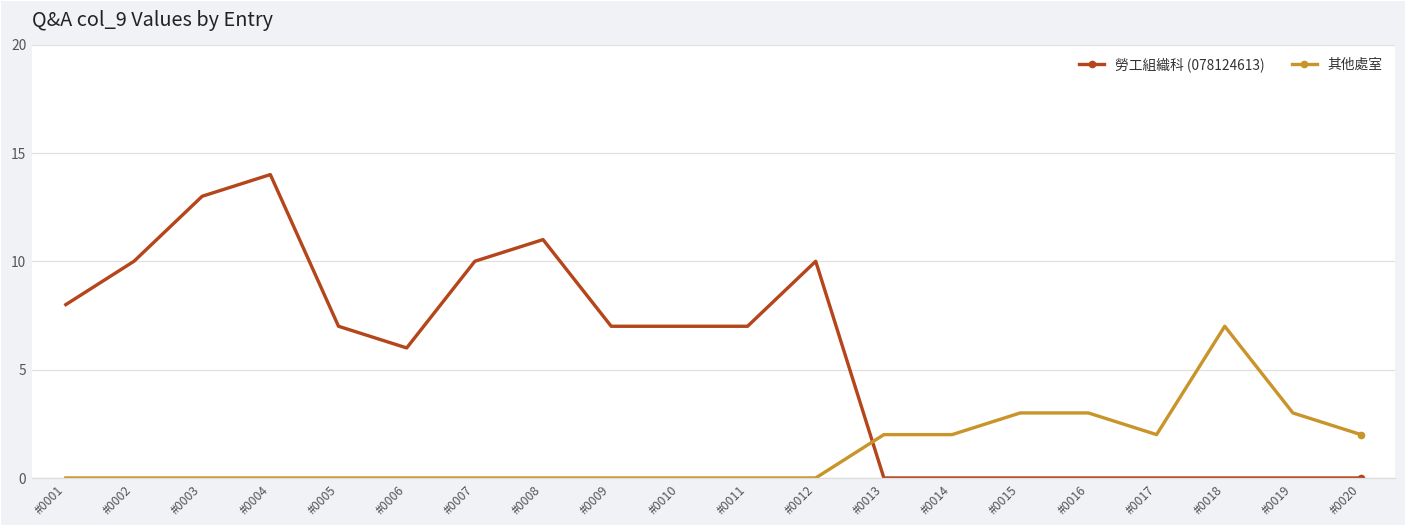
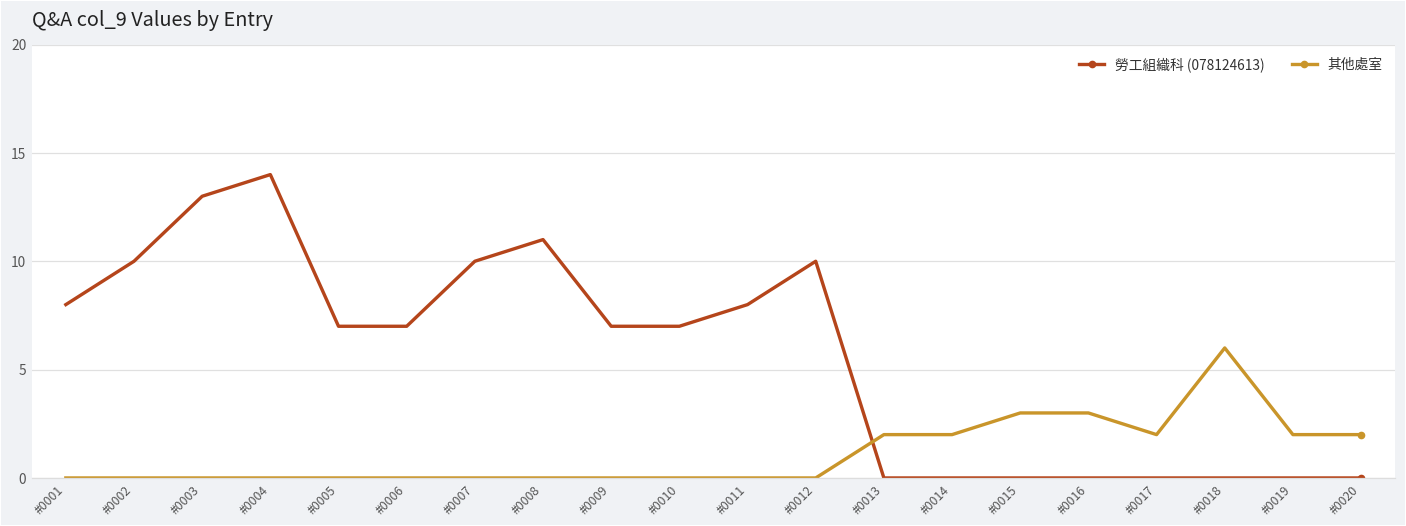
勞工組織科 (078124613), #0006: 6 -> 7
勞工組織科 (078124613), #0011: 7 -> 8
其他處室, #0018: 7 -> 6
其他處室, #0019: 3 -> 2
